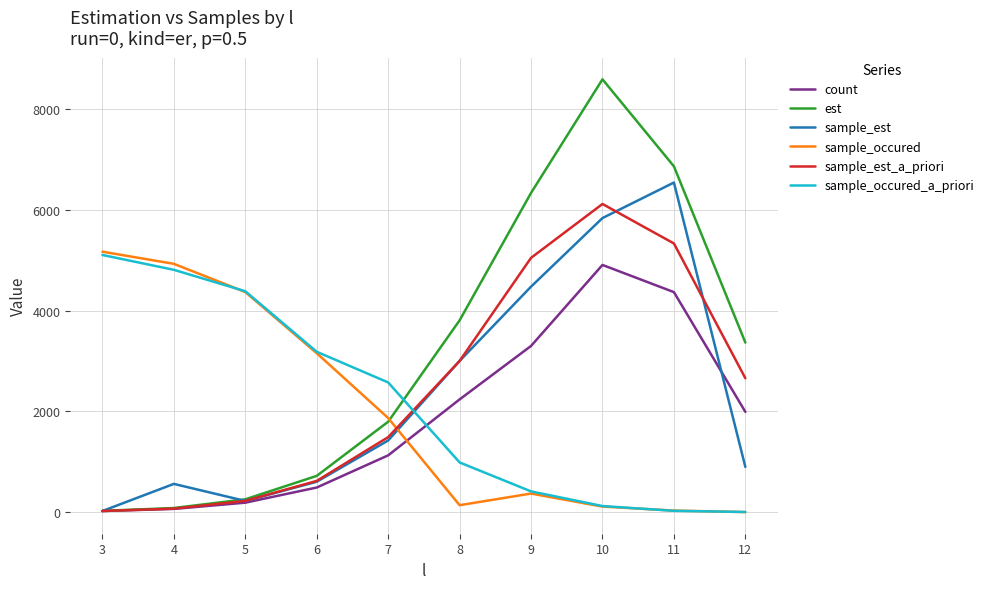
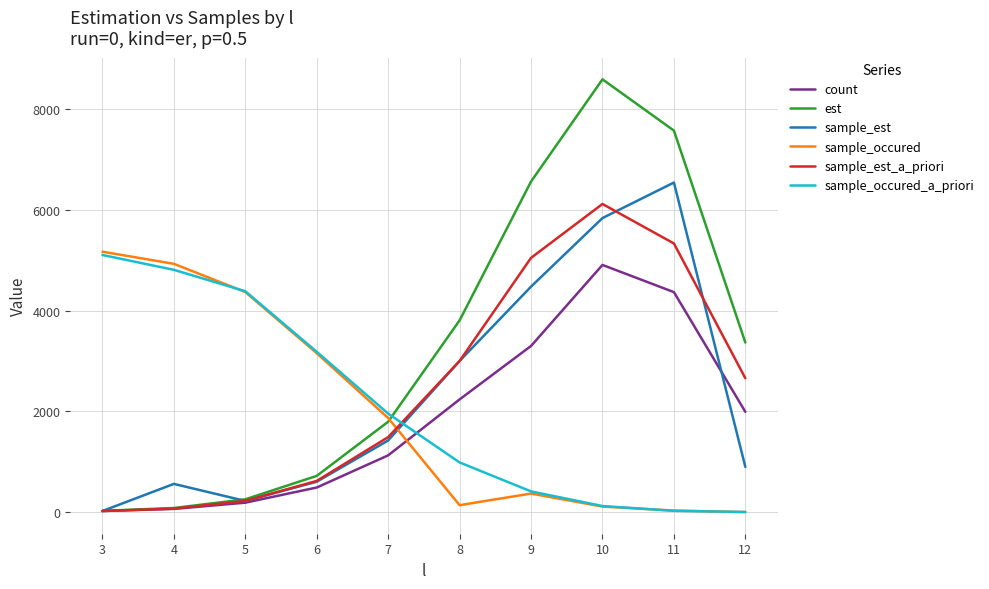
sample_occured_a_priori, 7: 2600 -> 2000
est, 9: 6300 -> 6600
est, 11: 6900 -> 7600
